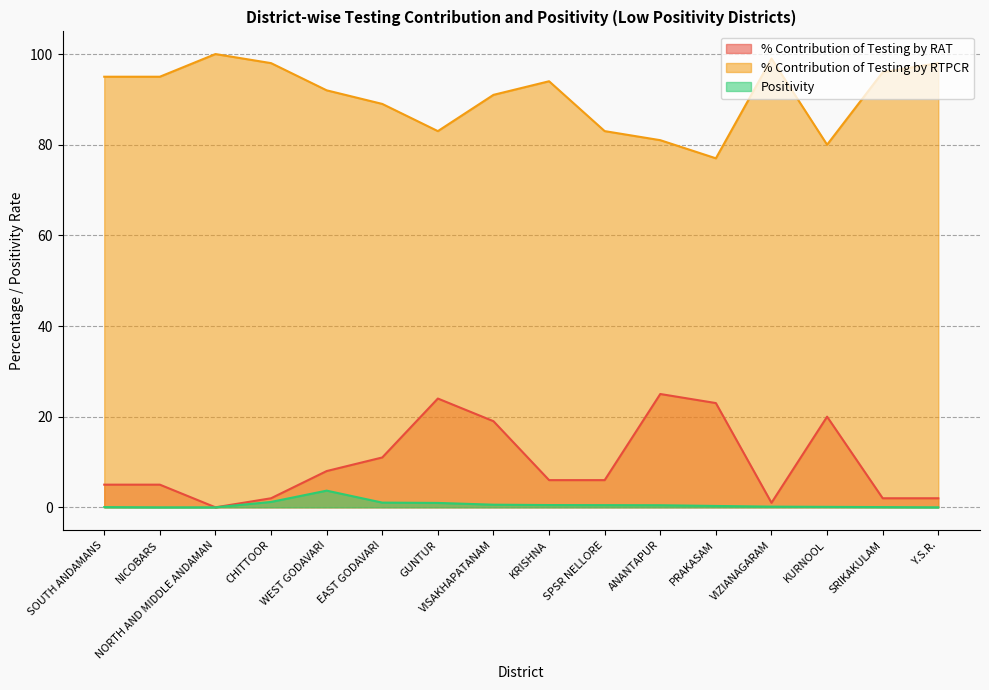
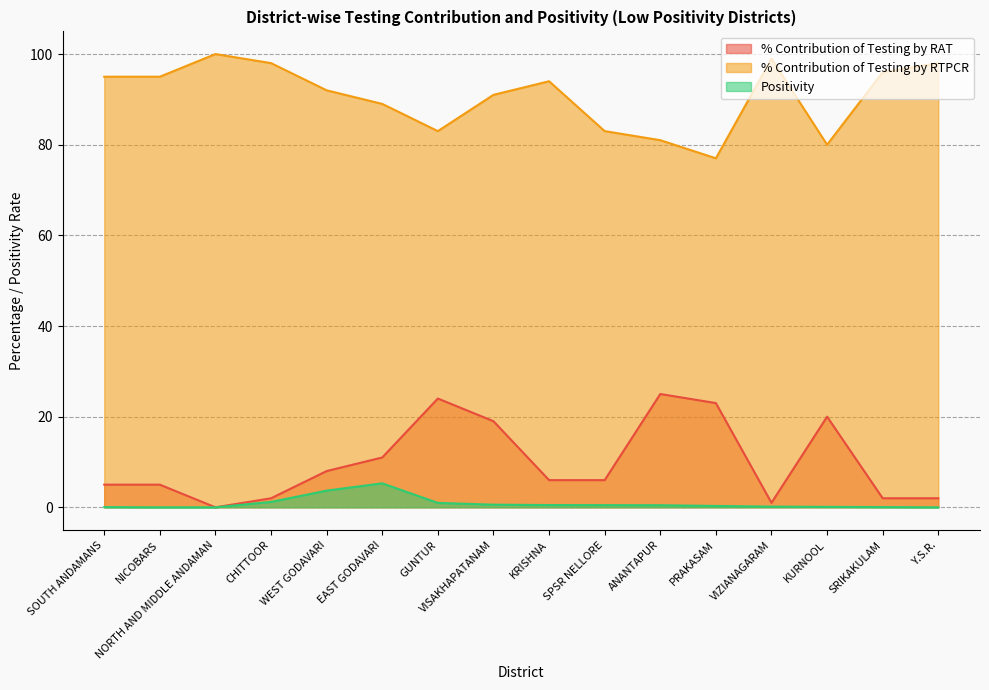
Positivity, EAST GODAVARI: 1 -> 5
